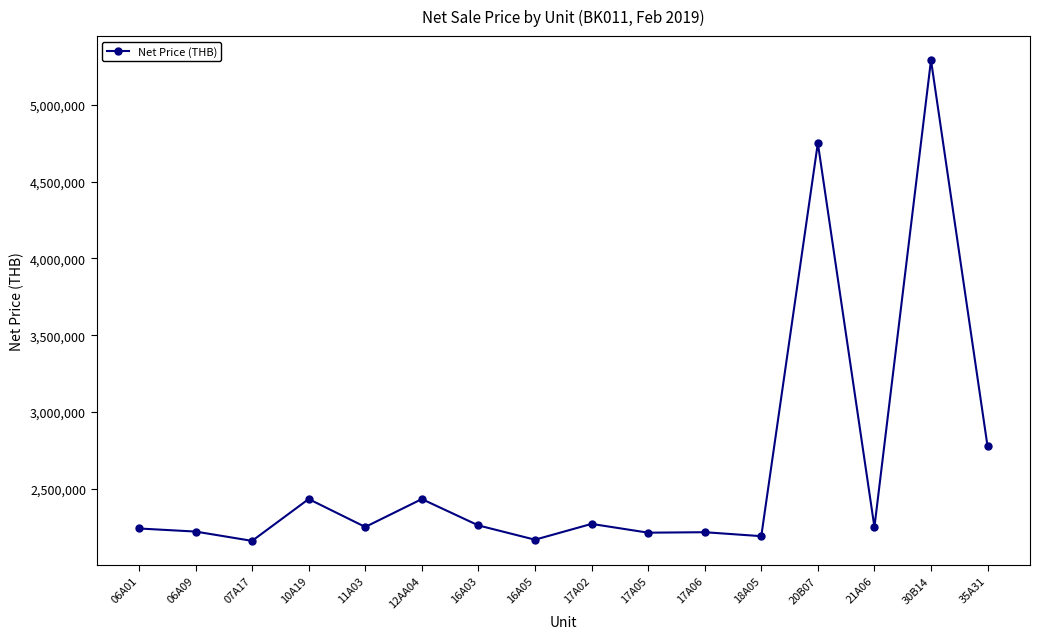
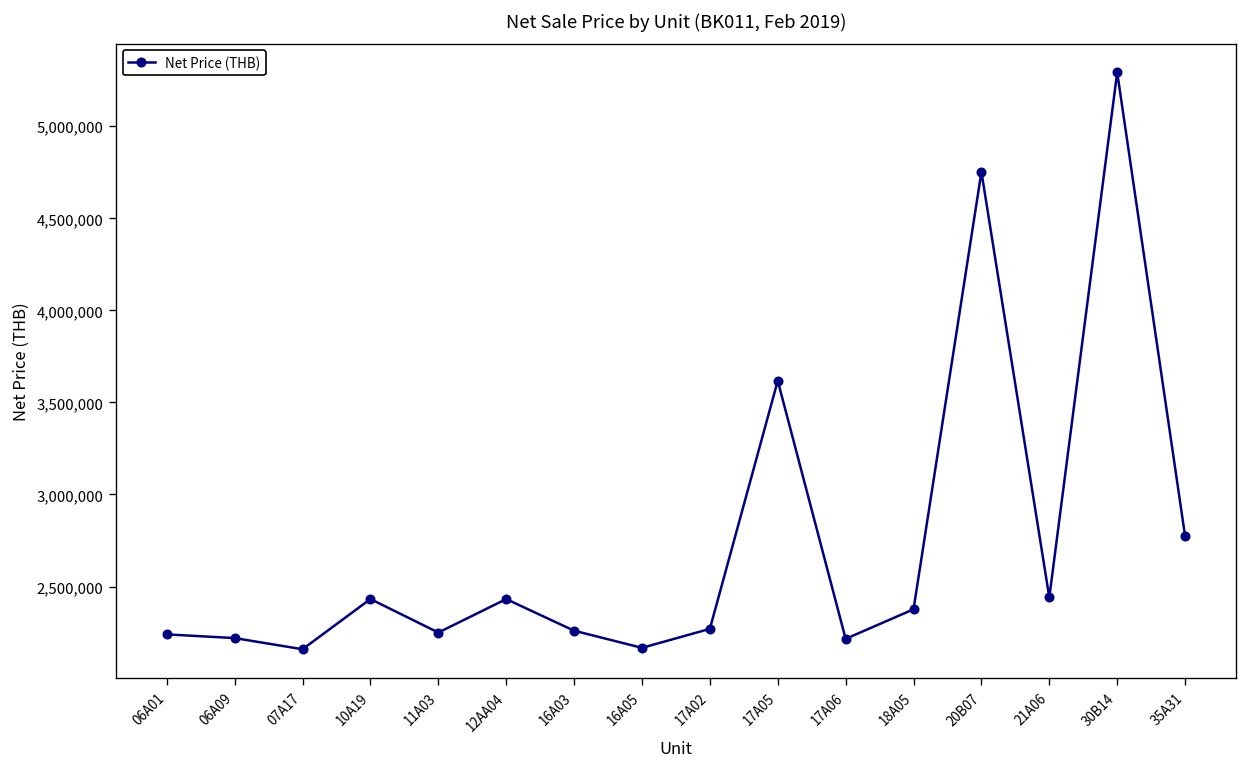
17A05: 2,210,000 -> 3,620,000
18A05: 2,190,000 -> 2,380,000
21A06: 2,250,000 -> 2,440,000
